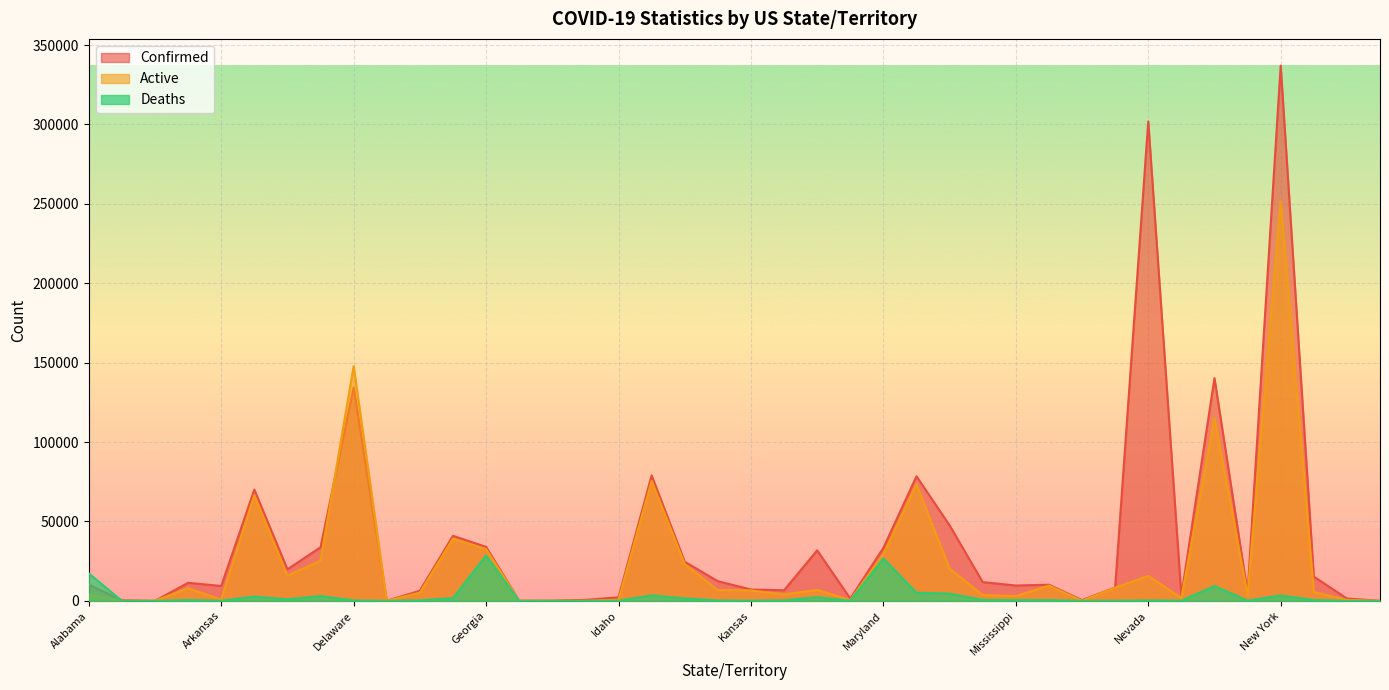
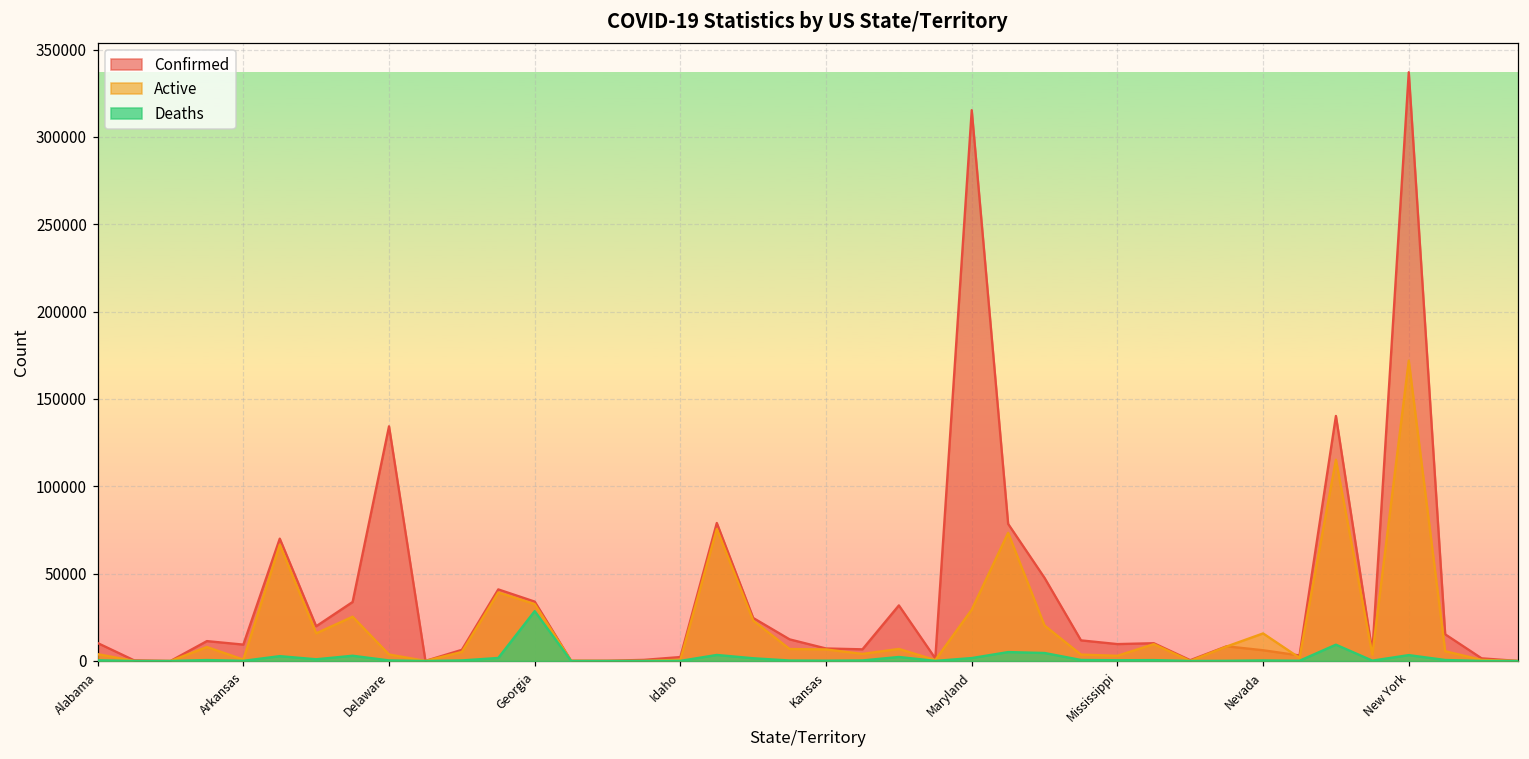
Deaths, Alabama: 17000 -> 0
Active, Delaware: 148000 -> 4000
Confirmed, Maryland: 33000 -> 315000
Deaths, Maryland: 27000 -> 2000
Confirmed, Nevada: 302000 -> 6000
Active, New York: 252000 -> 172000
